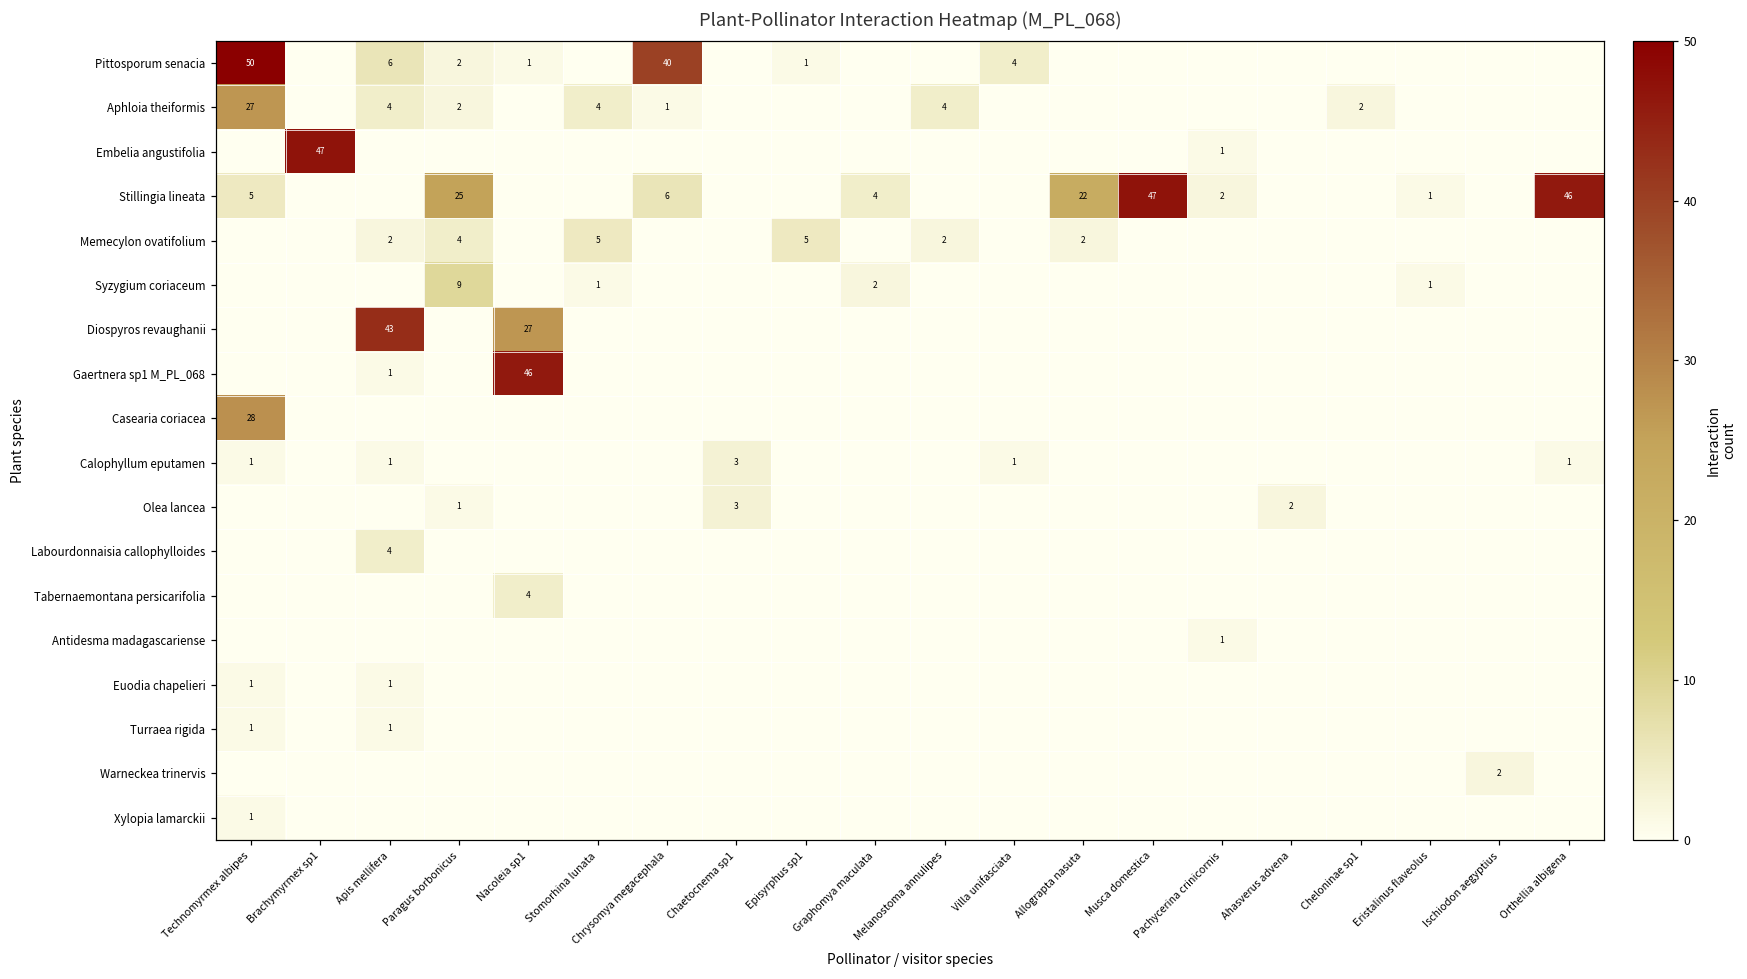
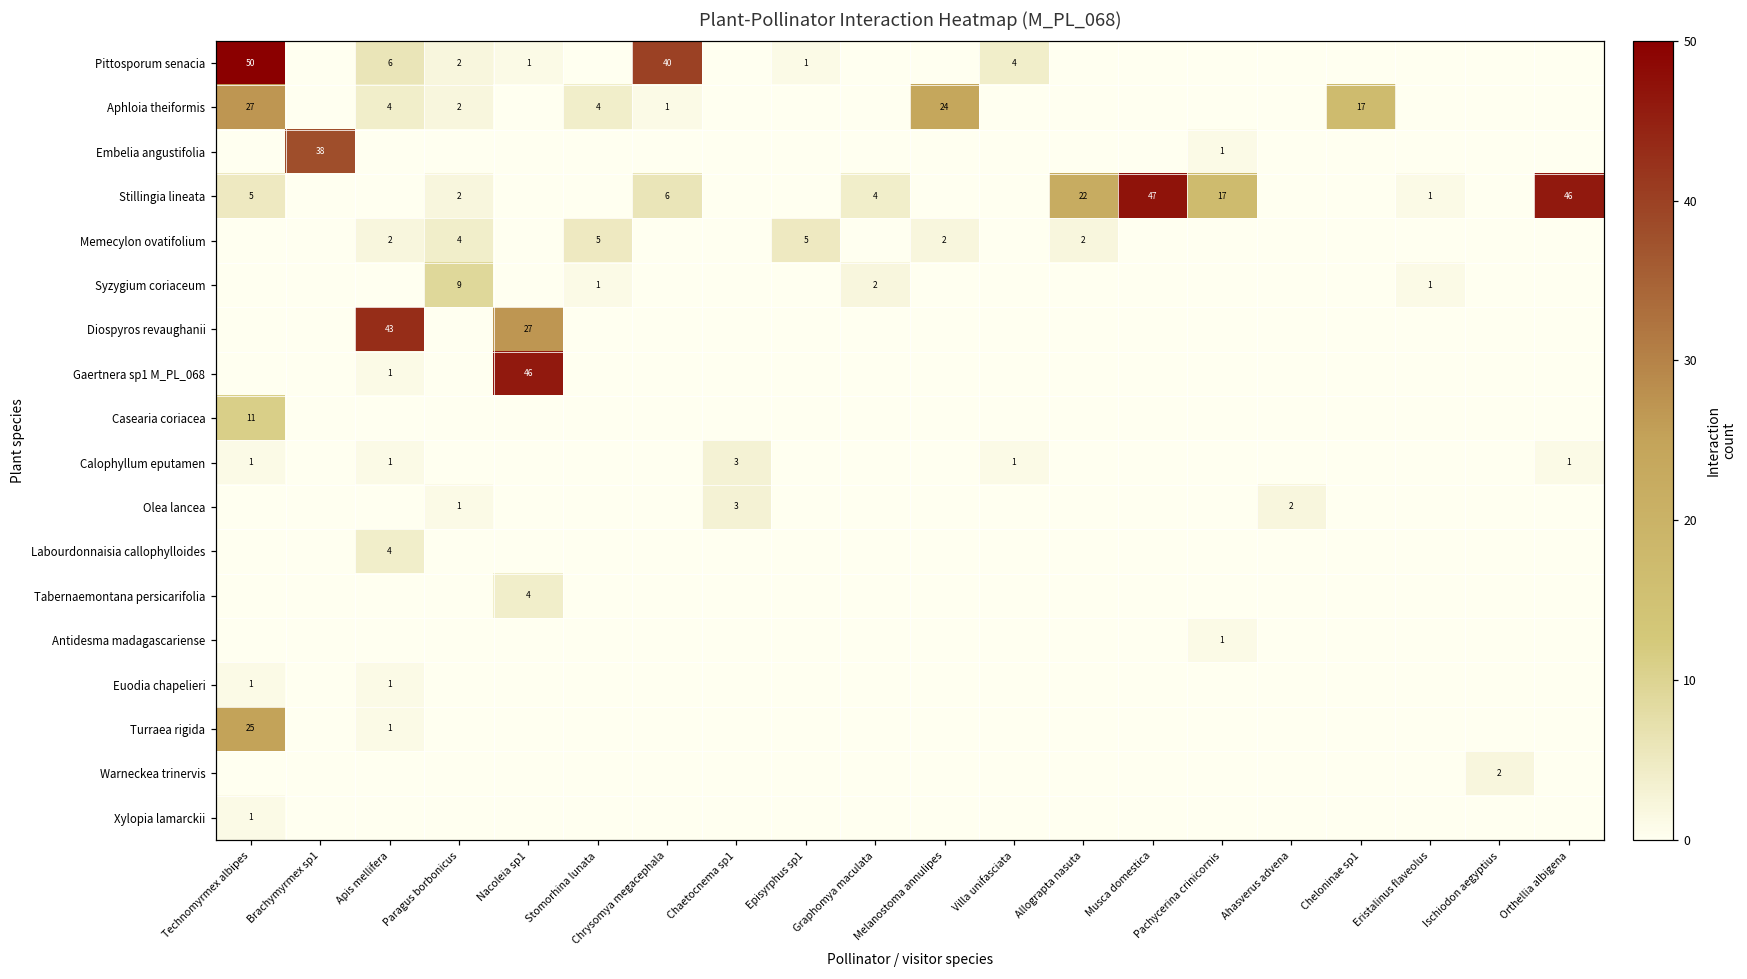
Aphloia theiformis, Melanostoma annulipes: 4 -> 24
Aphloia theiformis, Cheloninae sp1: 2 -> 17
Embelia angustifolia, Brachymyrmex sp1: 47 -> 38
Stillingia lineata, Paragus borbonicus: 25 -> 2
Stillingia lineata, Pachycerina crinicornis: 2 -> 17
Casearia coriacea, Technomyrmex albipes: 28 -> 11
Turraea rigida, Technomyrmex albipes: 1 -> 25
